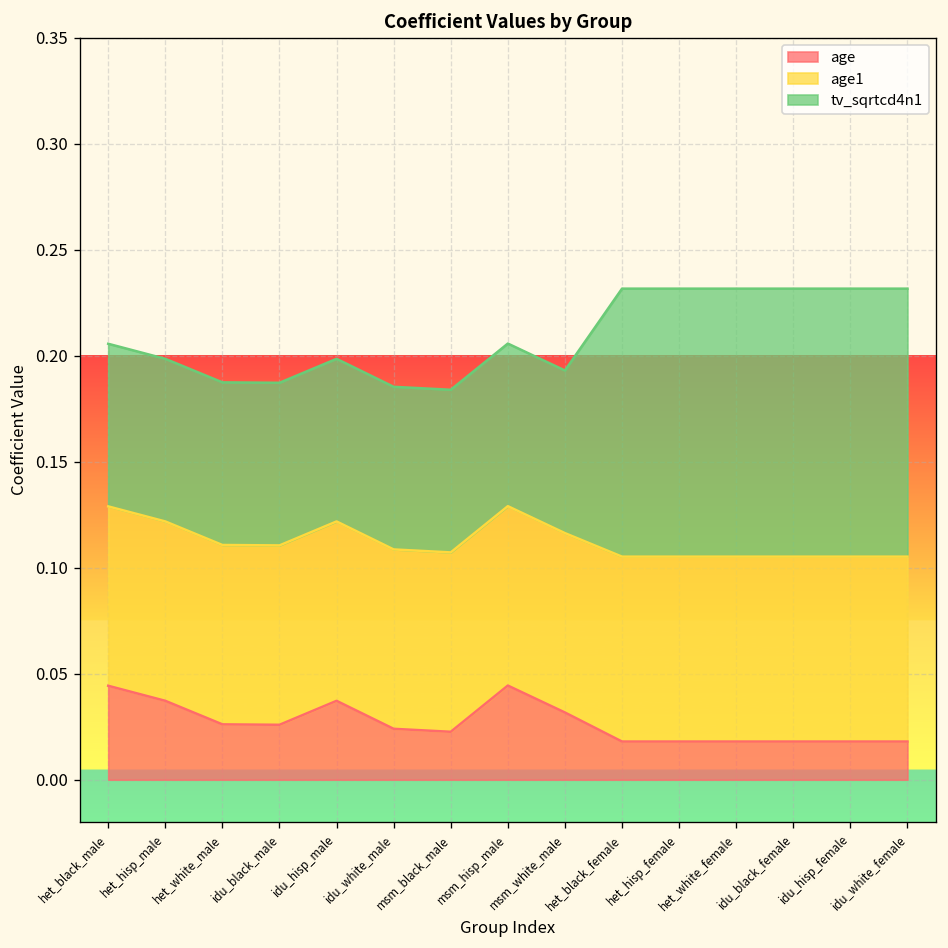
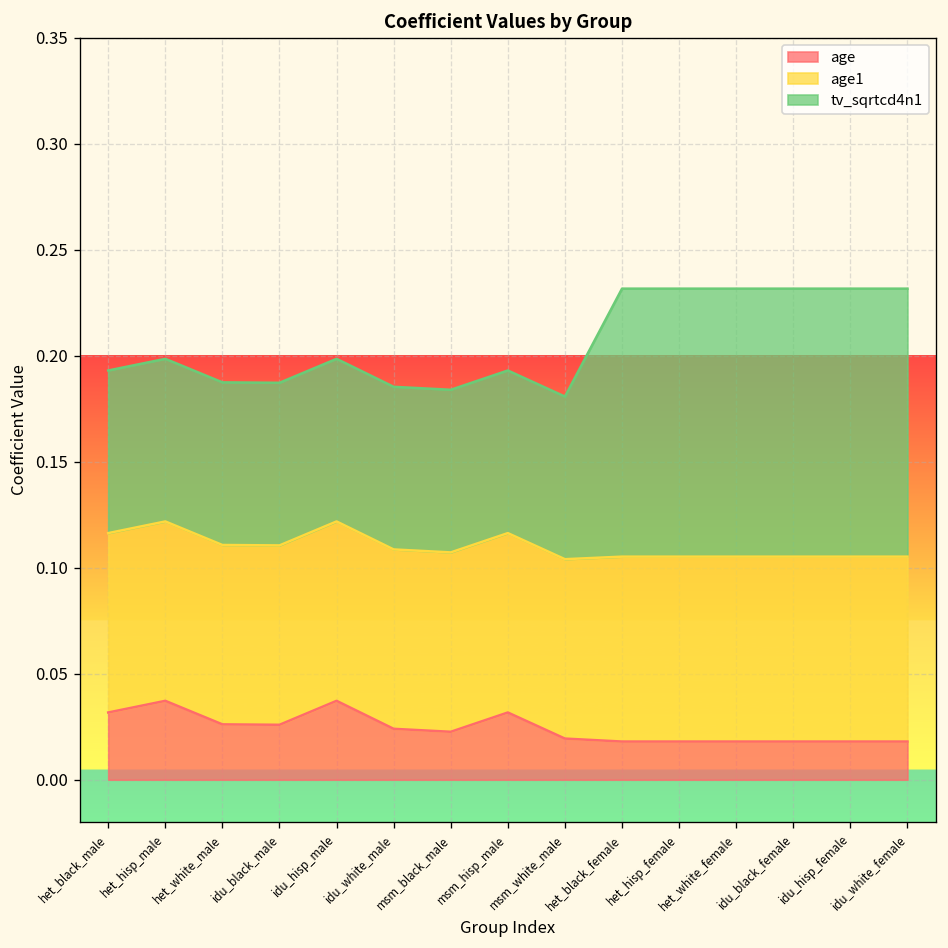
age, het_black_male: 0.044 -> 0.032
age, msm_hisp_male: 0.044 -> 0.032
age, msm_white_male: 0.032 -> 0.019
